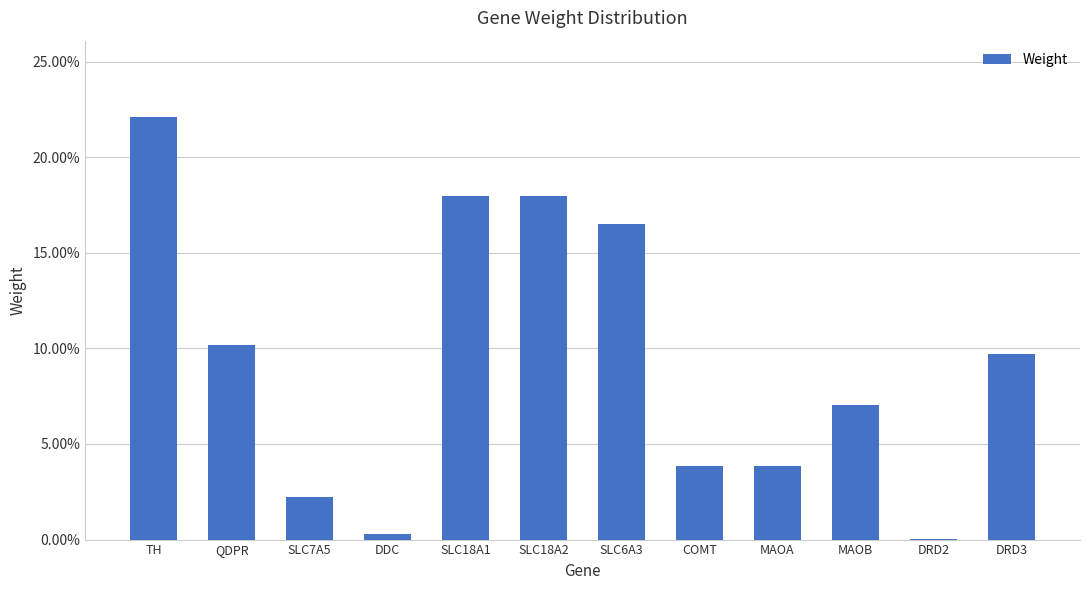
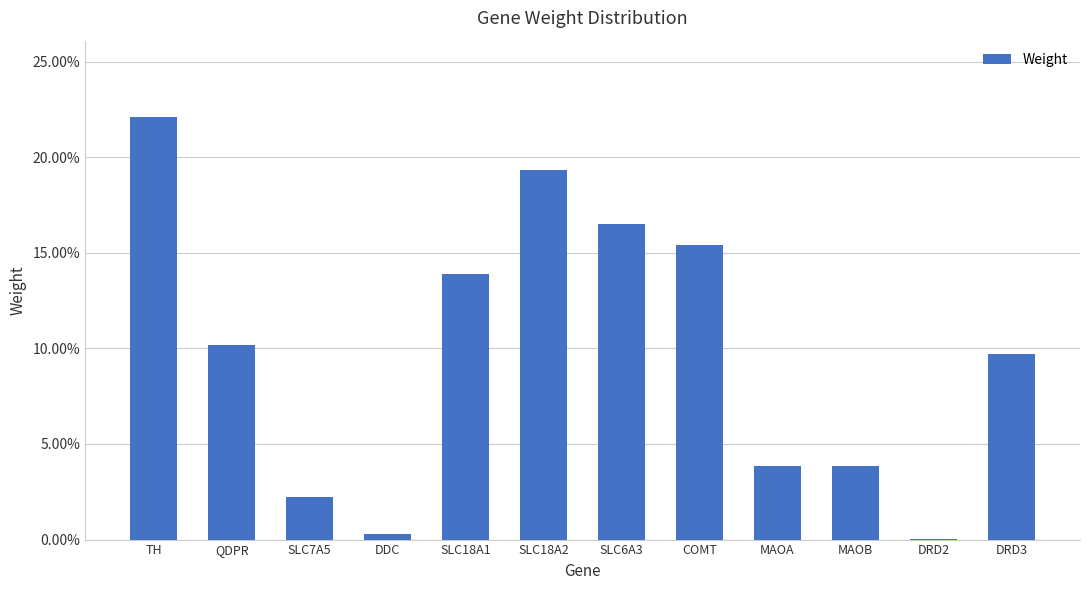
SLC18A1: 18.0% -> 13.9%
SLC18A2: 18.0% -> 19.3%
COMT: 3.8% -> 15.4%
MAOB: 7.0% -> 3.8%
